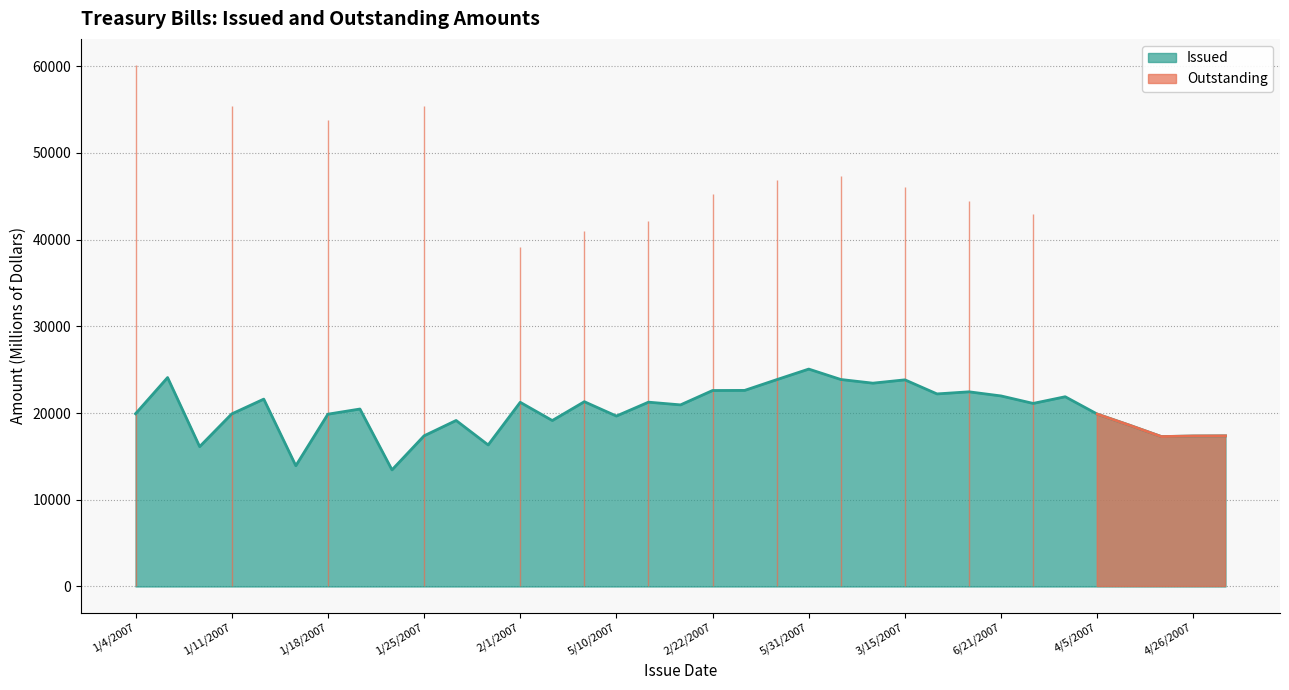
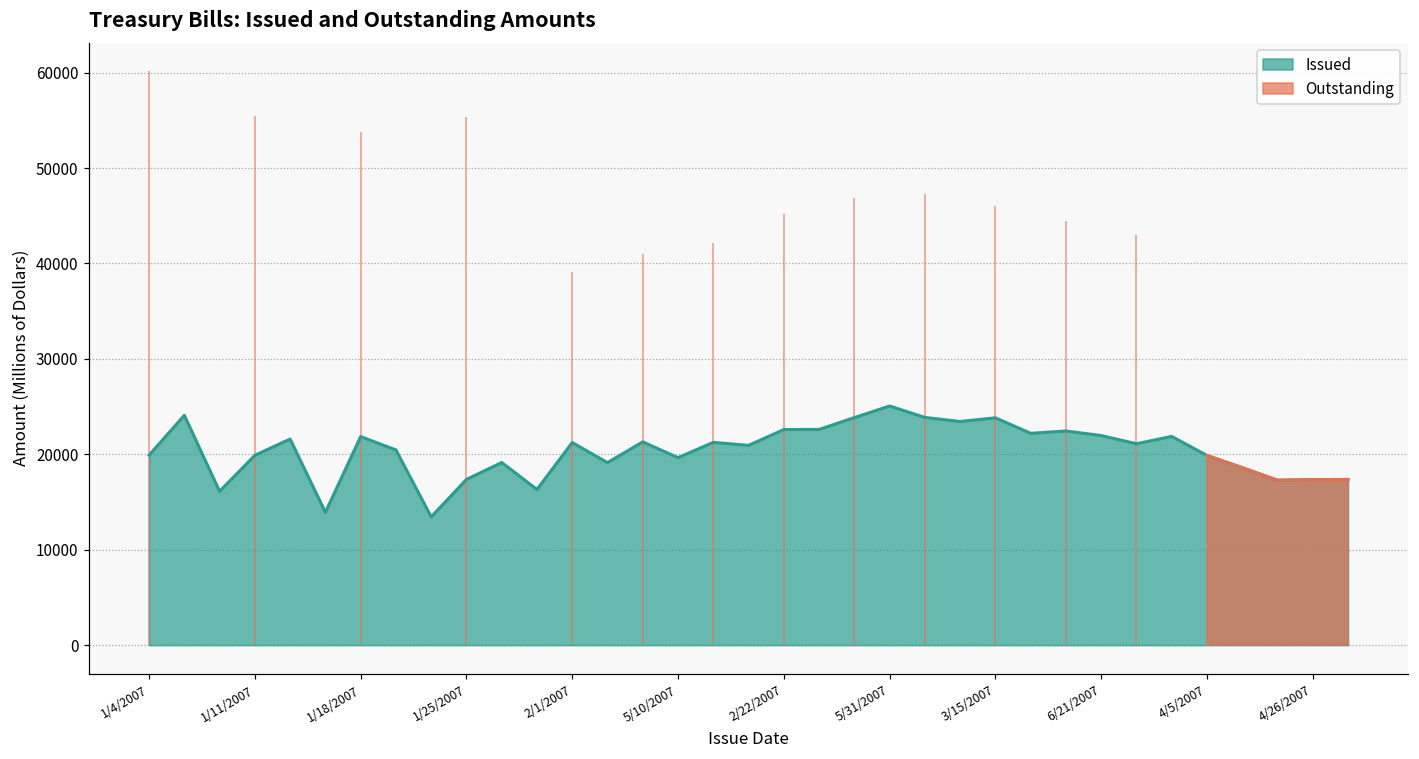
Issued, 1/18/2007: 20000 -> 22000
